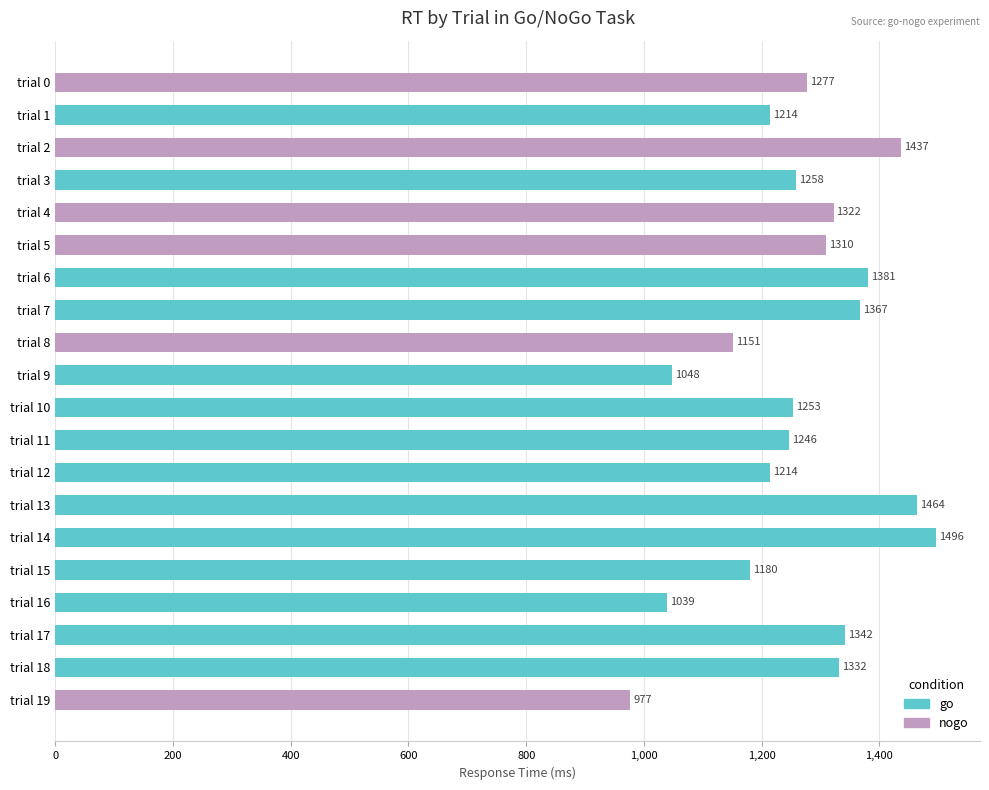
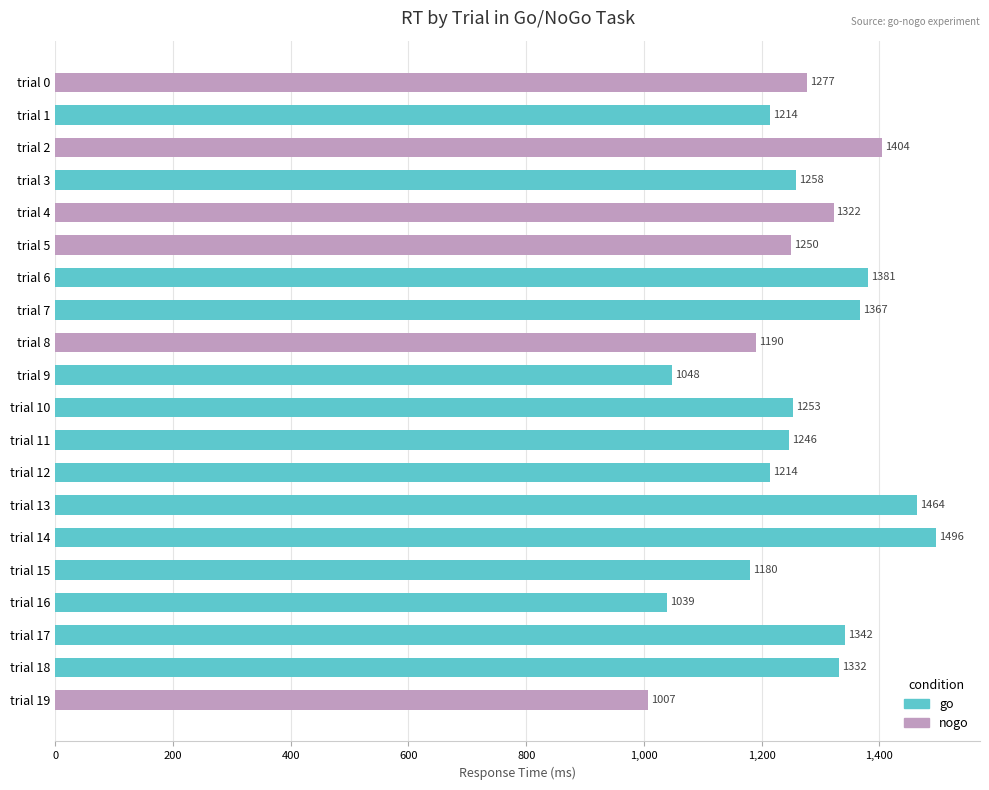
trial 2: 1437 -> 1404
trial 5: 1310 -> 1250
trial 8: 1151 -> 1190
trial 19: 977 -> 1007
